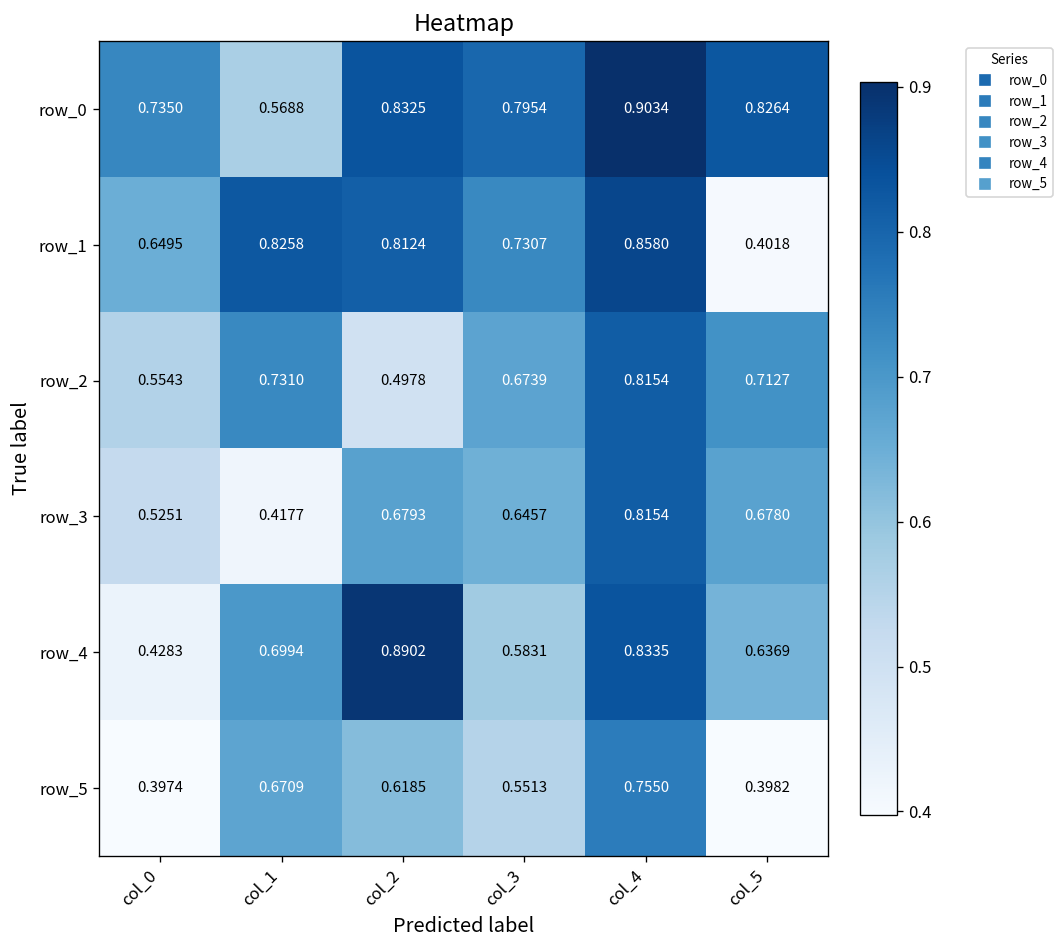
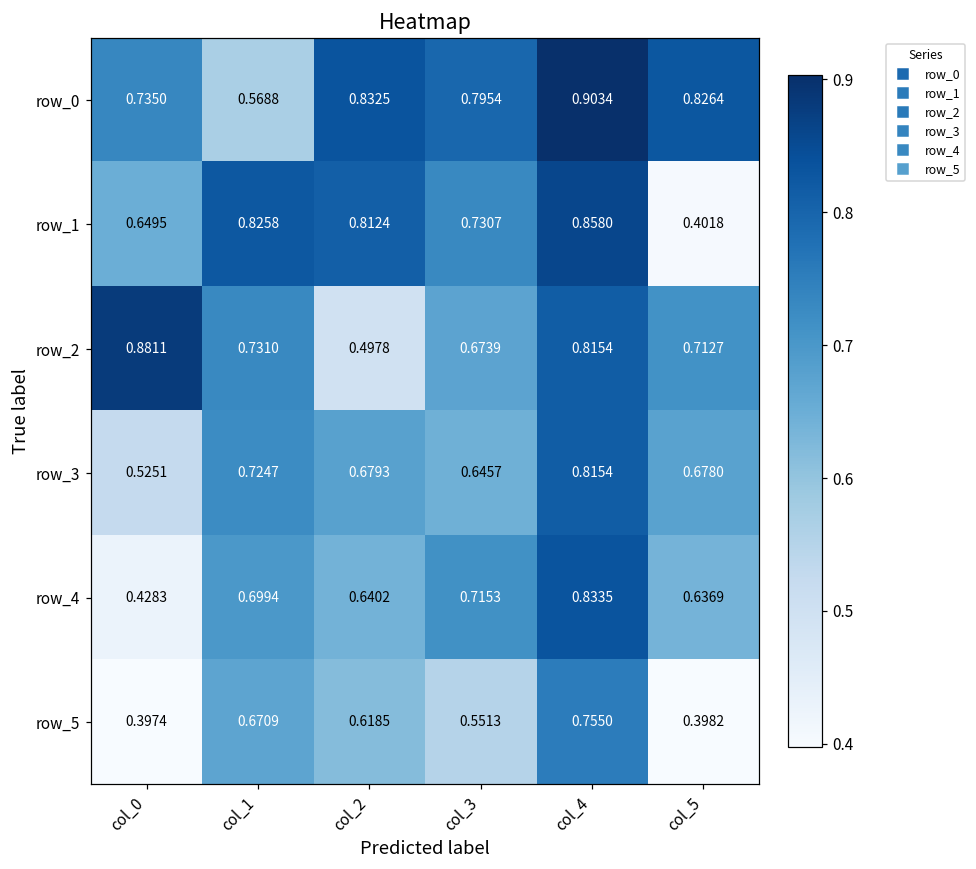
row_2, col_0: 0.5543 -> 0.8811
row_3, col_1: 0.4177 -> 0.7247
row_4, col_2: 0.8902 -> 0.6402
row_4, col_3: 0.5831 -> 0.7153
